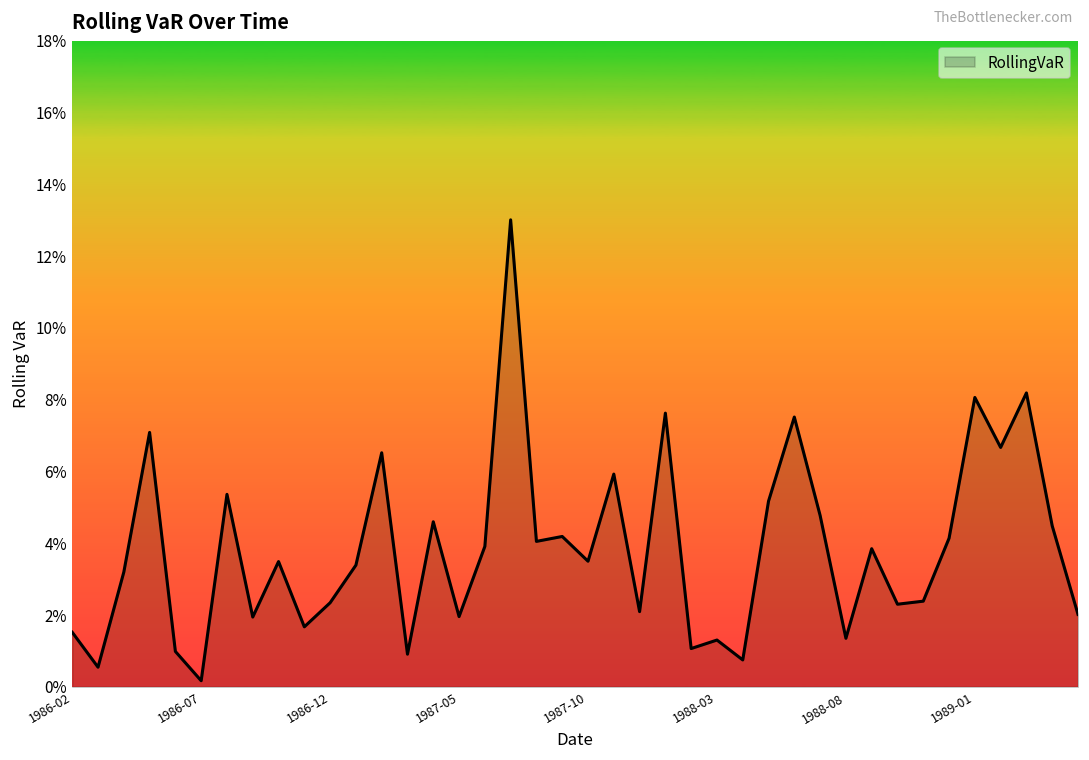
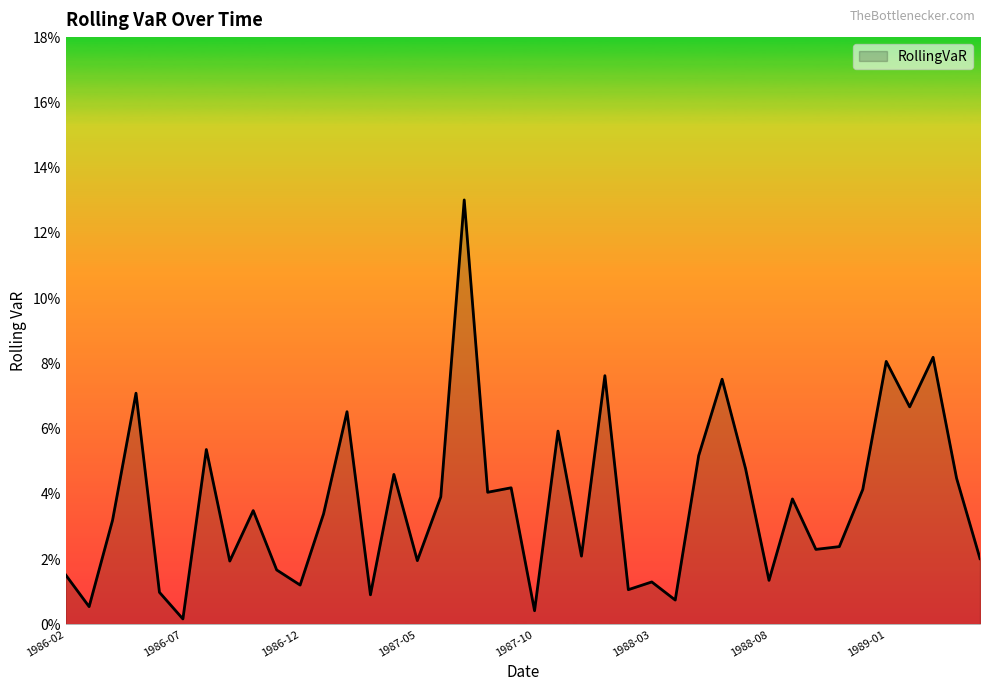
1986-12: 2.3% -> 1.2%
1987-10: 3.5% -> 0.4%
